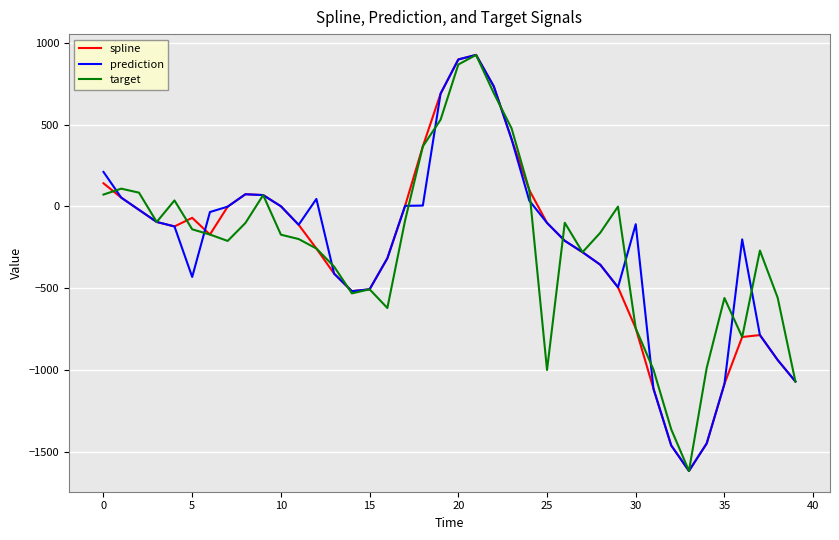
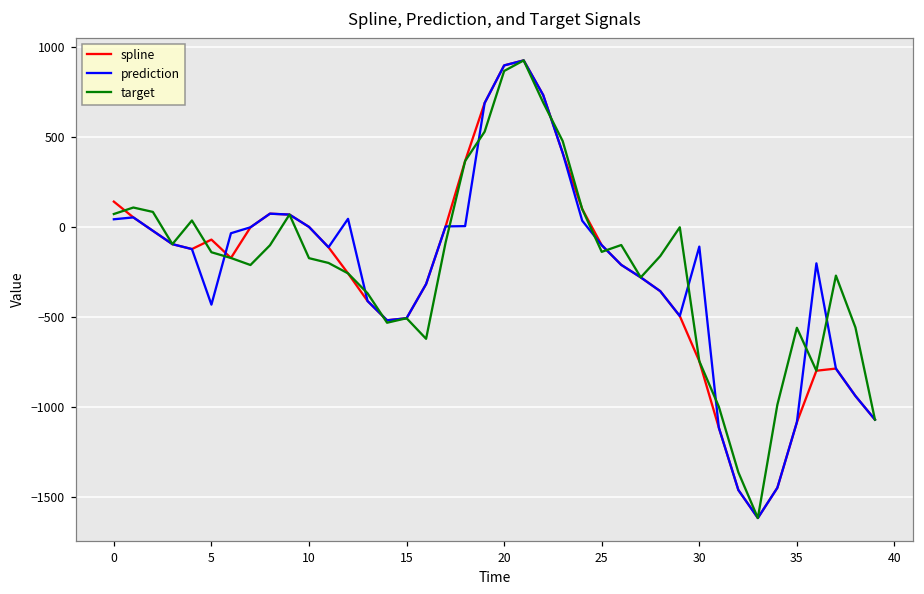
prediction, 0: 210 -> 40
target, 25: -1000 -> -140
